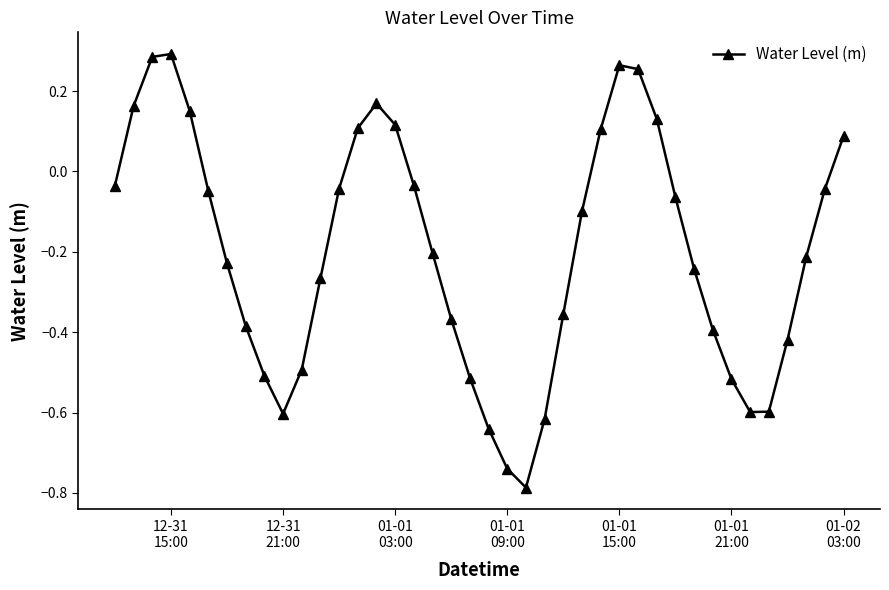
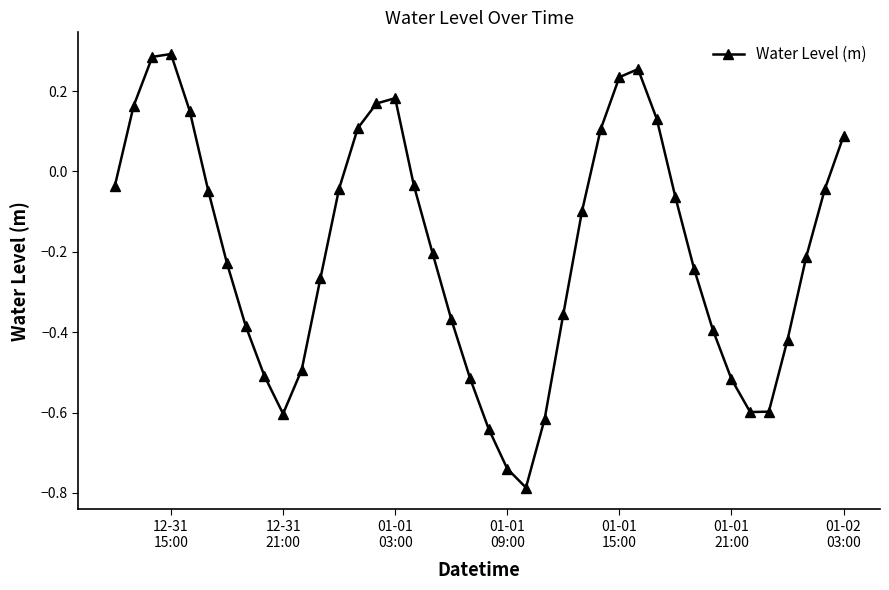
01-01 03:00: 0.12 -> 0.18
01-01 15:00: 0.26 -> 0.23
